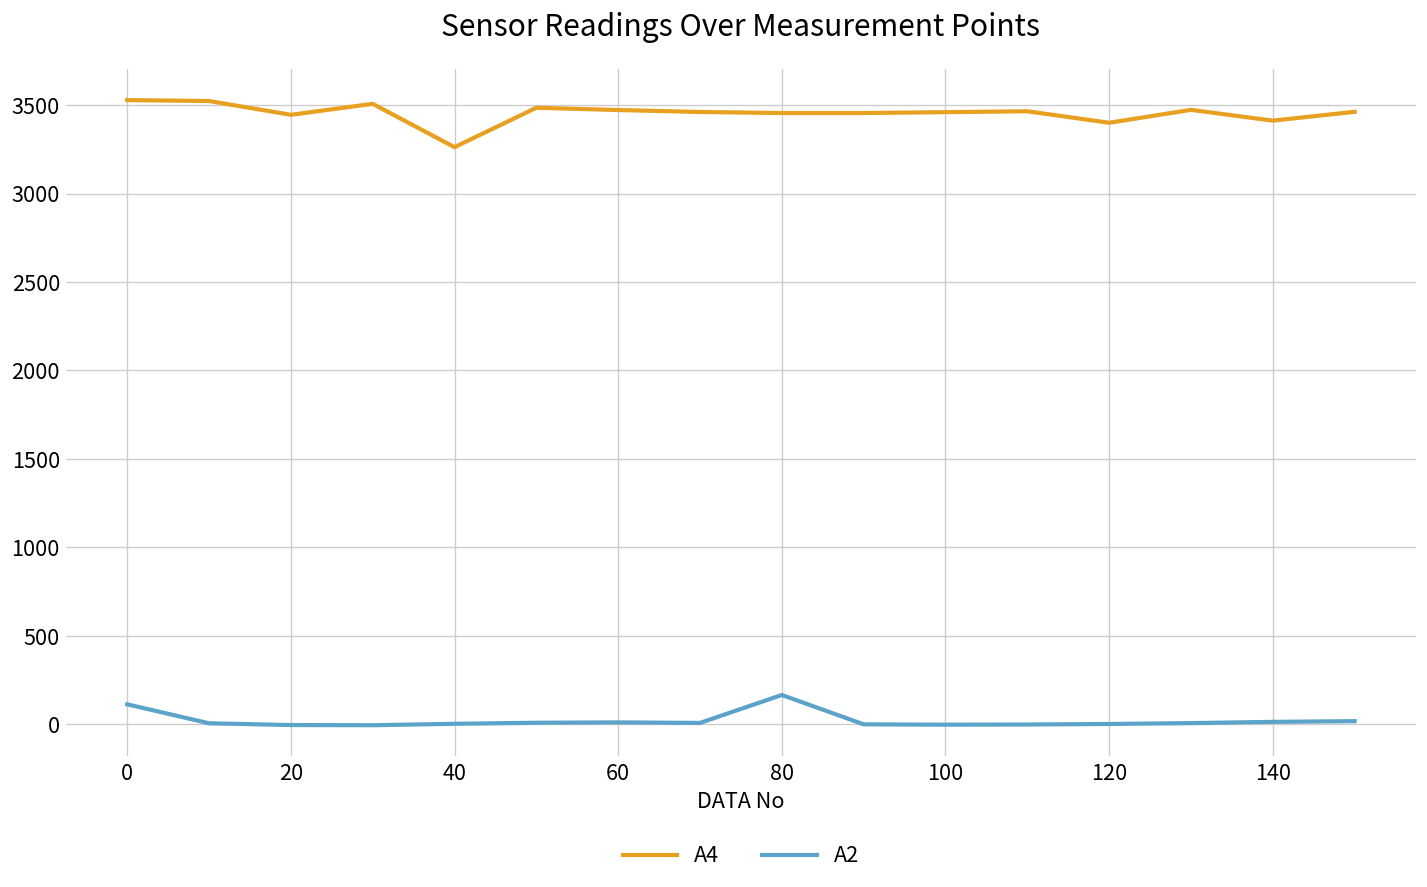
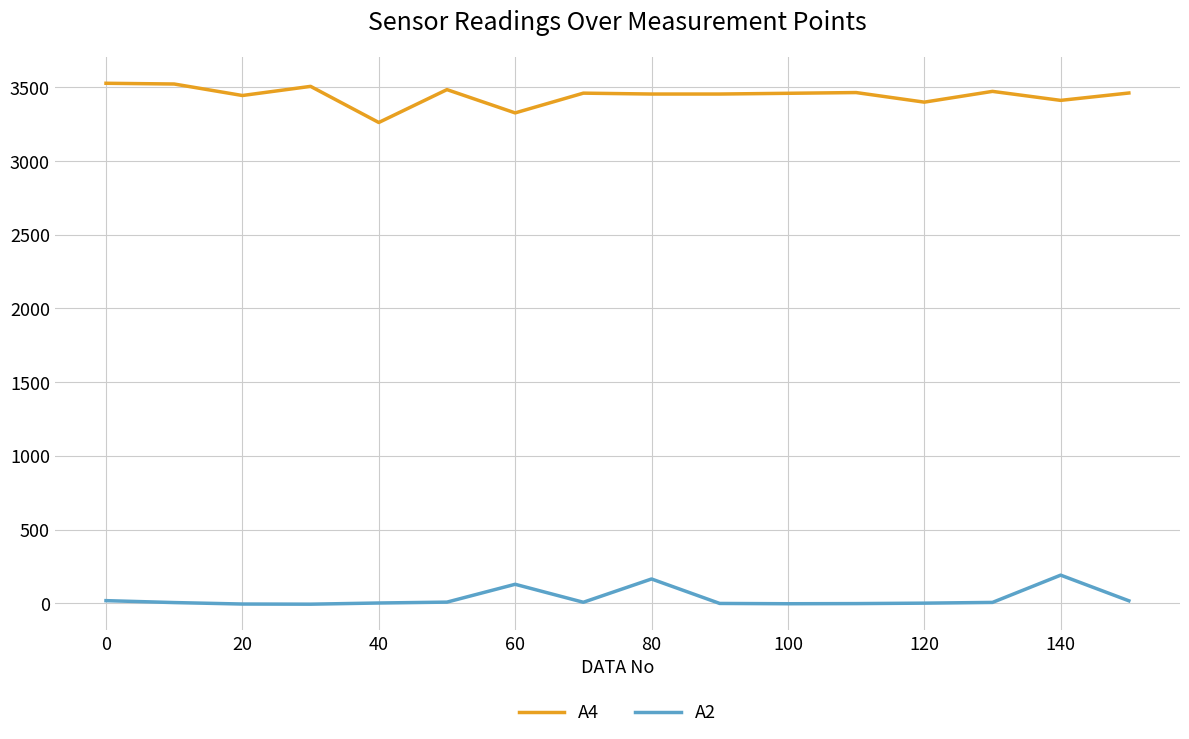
A2, 0: 110 -> 20
A4, 60: 3470 -> 3330
A2, 60: 10 -> 130
A2, 140: 10 -> 190
